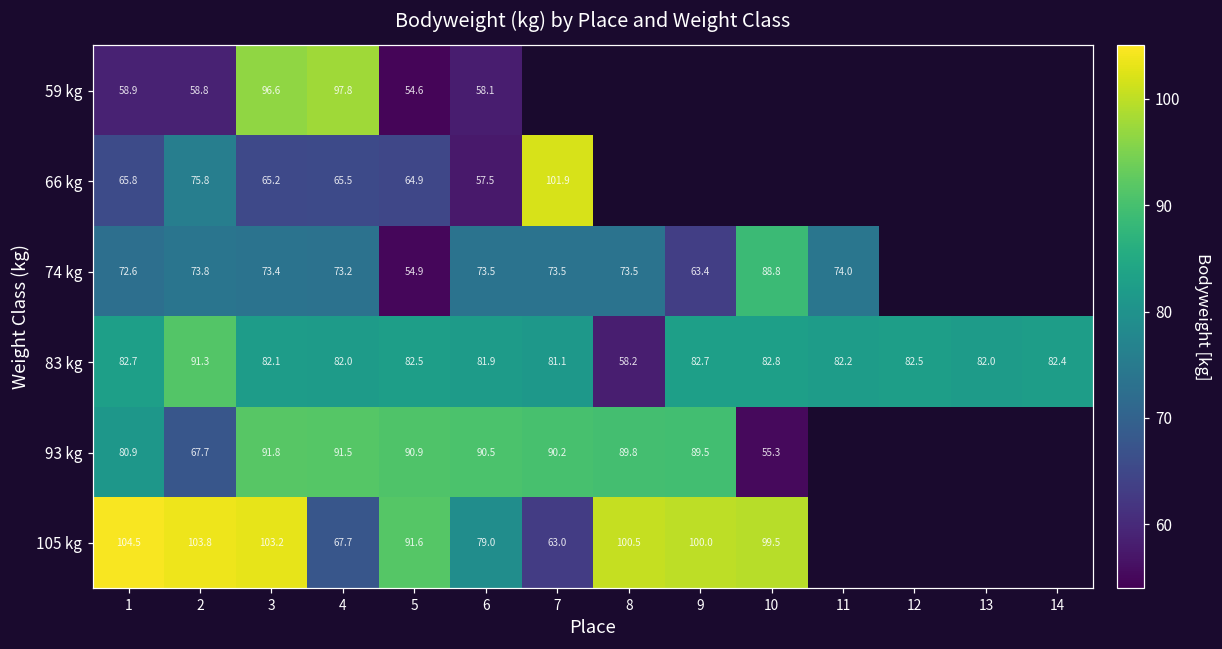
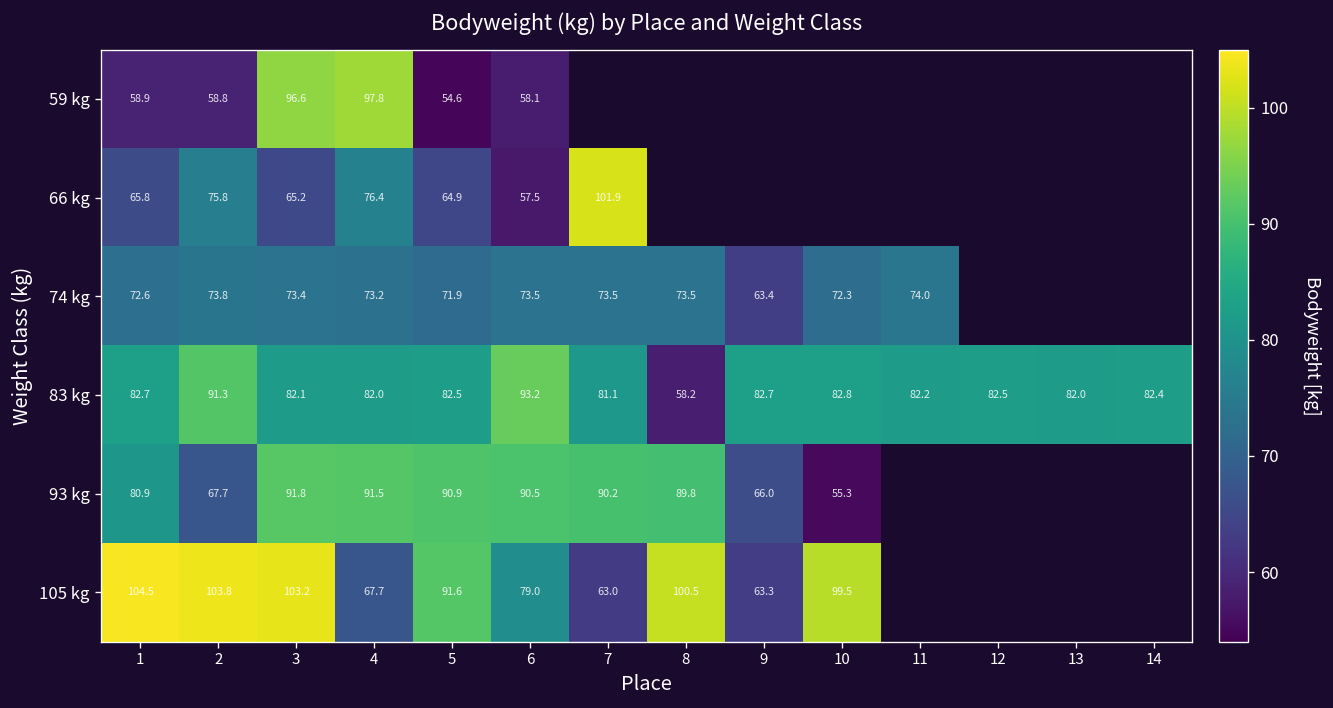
66 kg, 4: 65.5 -> 76.4
74 kg, 5: 54.9 -> 71.9
74 kg, 10: 88.8 -> 72.3
83 kg, 6: 81.9 -> 93.2
93 kg, 9: 89.5 -> 66.0
105 kg, 9: 100.0 -> 63.3
